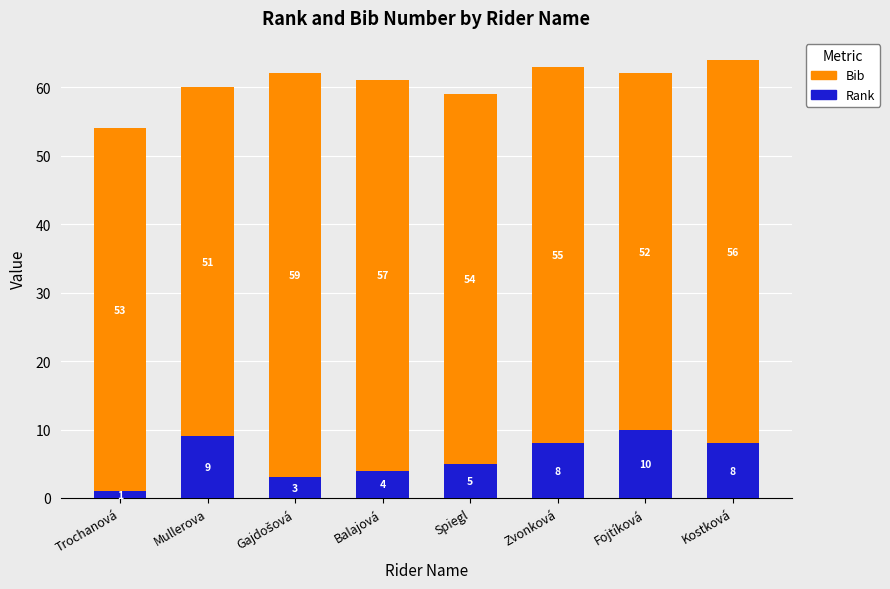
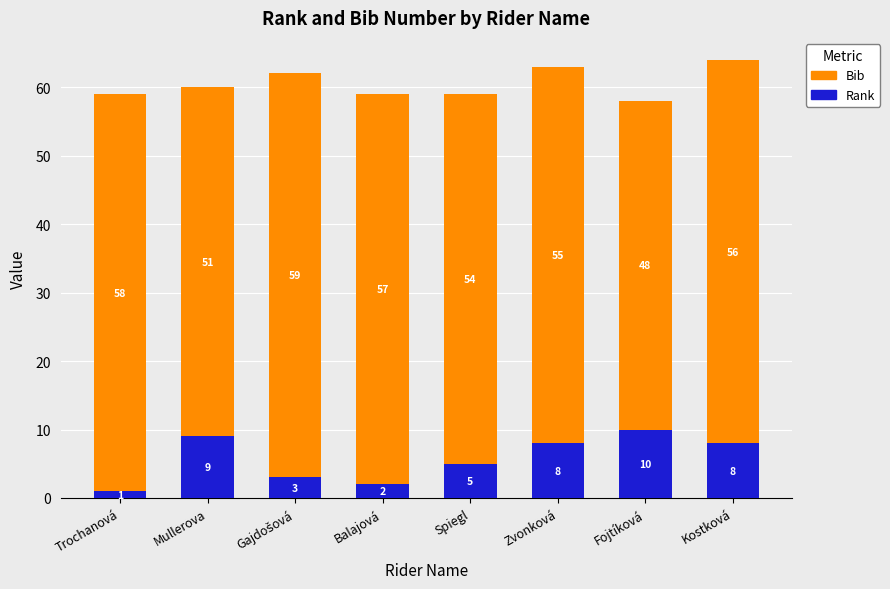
Bib, Trochanová: 53 -> 58
Rank, Balajová: 4 -> 2
Bib, Fojtíková: 52 -> 48
